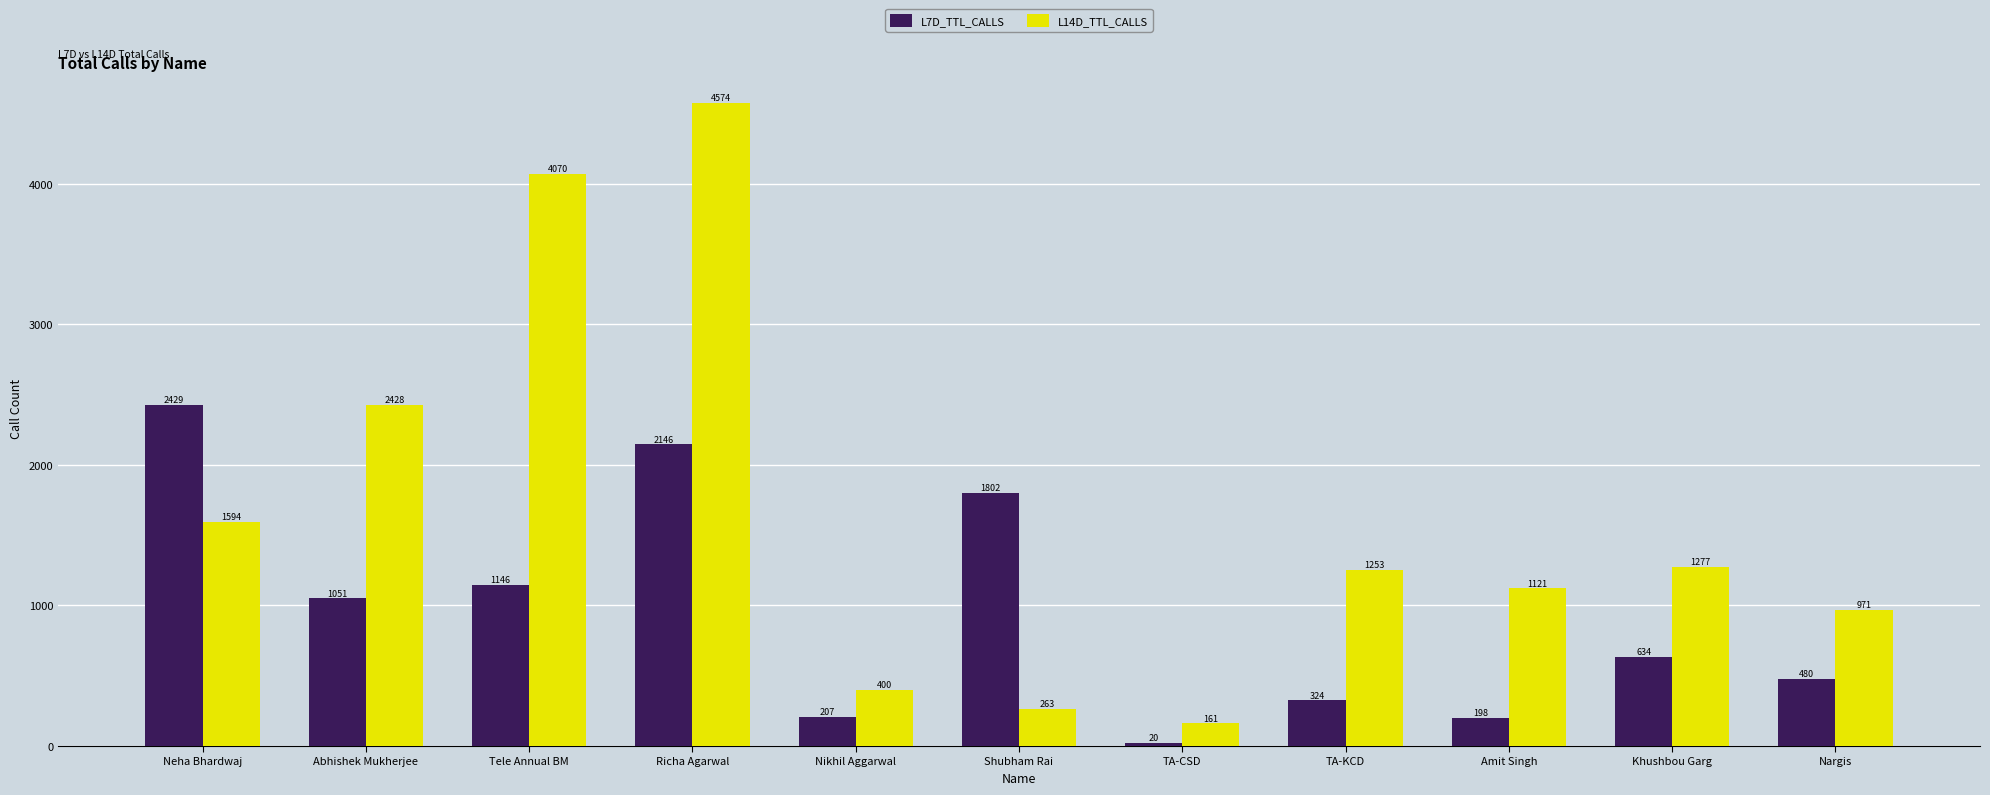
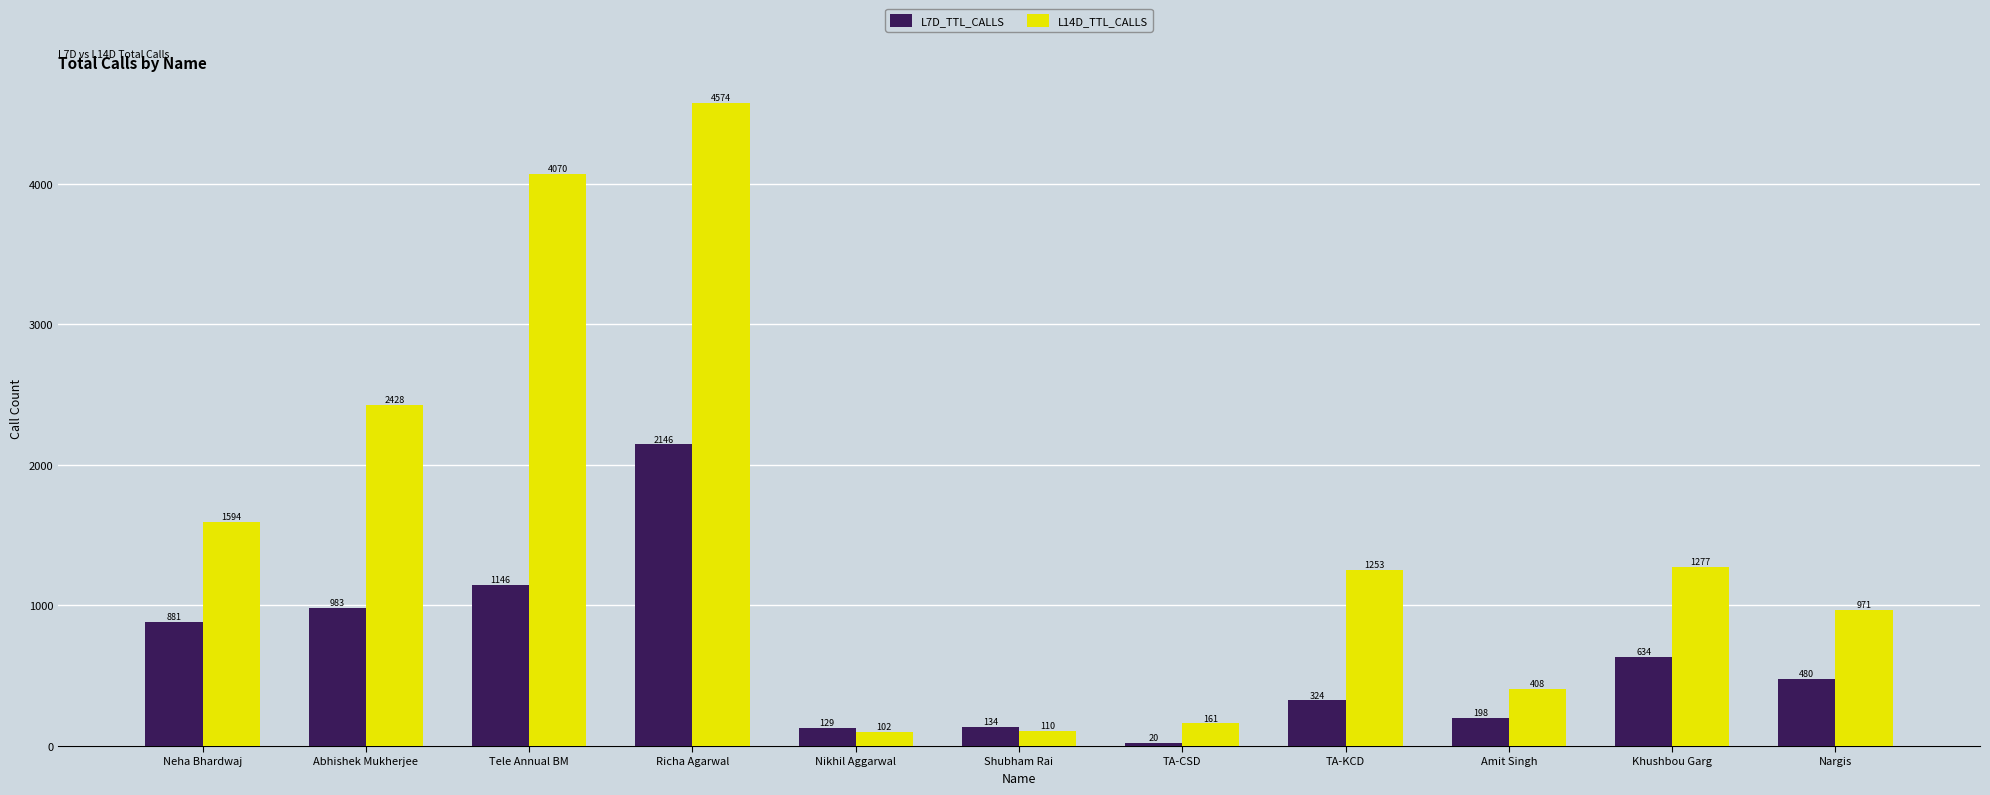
L7D_TTL_CALLS, Neha Bhardwaj: 2429 -> 881
L7D_TTL_CALLS, Abhishek Mukherjee: 1051 -> 983
L7D_TTL_CALLS, Nikhil Aggarwal: 207 -> 129
L14D_TTL_CALLS, Nikhil Aggarwal: 400 -> 102
L7D_TTL_CALLS, Shubham Rai: 1802 -> 134
L14D_TTL_CALLS, Shubham Rai: 263 -> 110
L14D_TTL_CALLS, Amit Singh: 1121 -> 408
